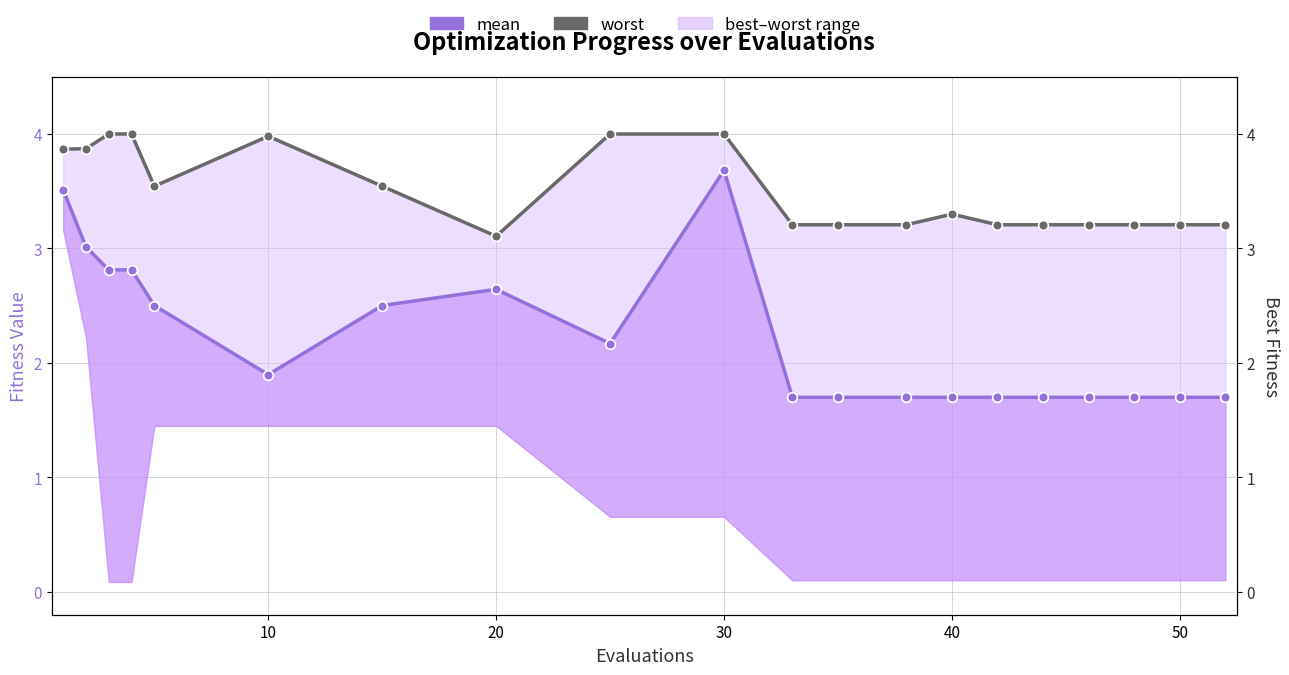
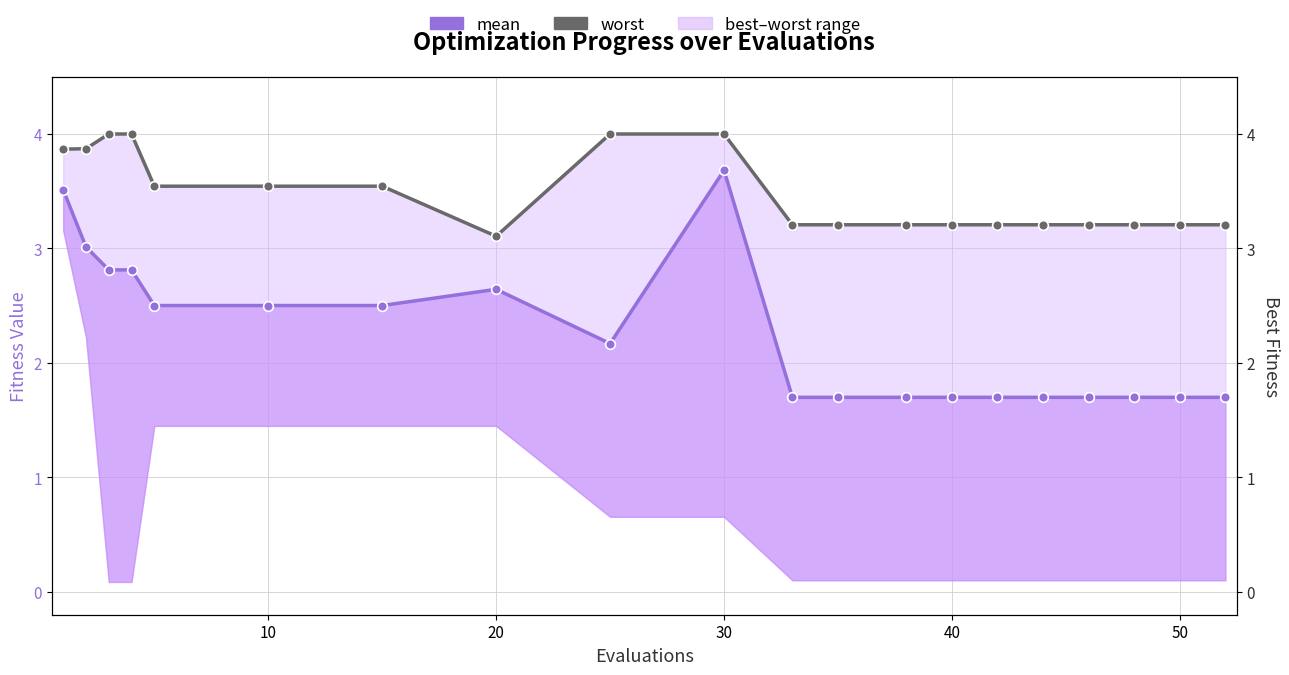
mean, 10: 1.90 -> 2.50
worst, 10: 3.98 -> 3.54
worst, 40: 3.30 -> 3.21
